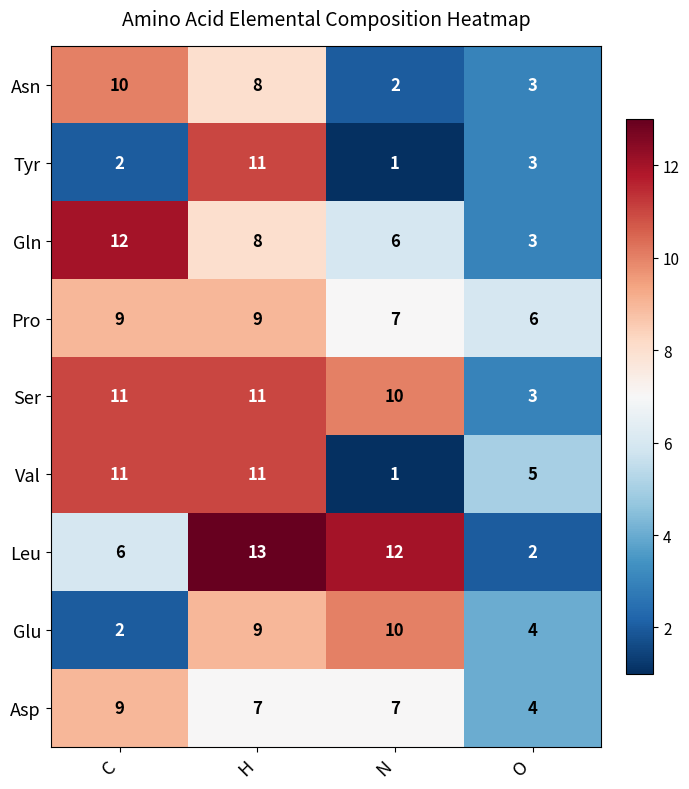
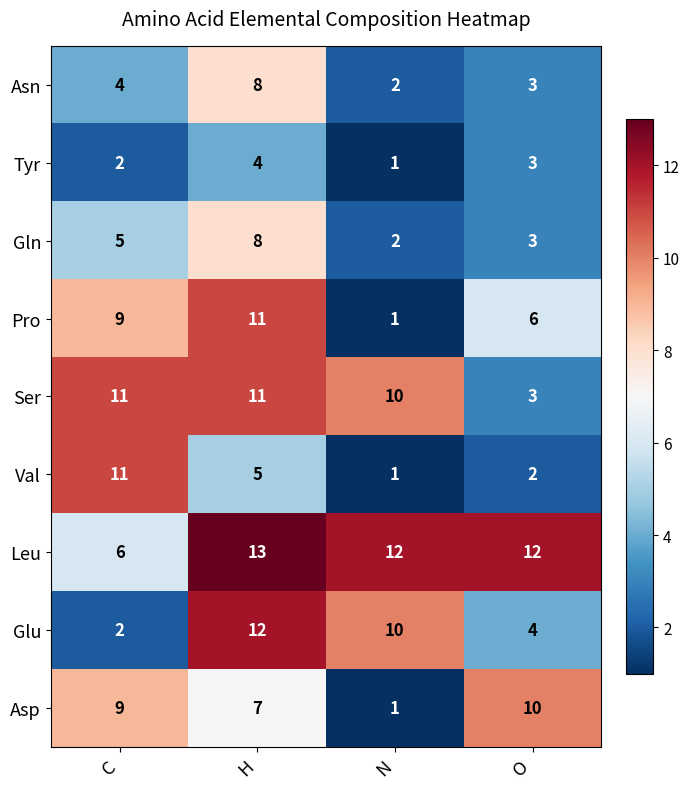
Asn, C: 10 -> 4
Tyr, H: 11 -> 4
Gln, C: 12 -> 5
Gln, N: 6 -> 2
Pro, H: 9 -> 11
Pro, N: 7 -> 1
Val, H: 11 -> 5
Val, O: 5 -> 2
Leu, O: 2 -> 12
Glu, H: 9 -> 12
Asp, N: 7 -> 1
Asp, O: 4 -> 10
